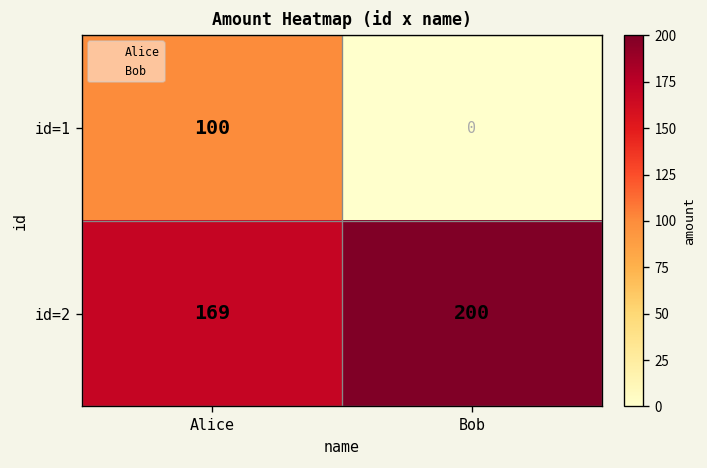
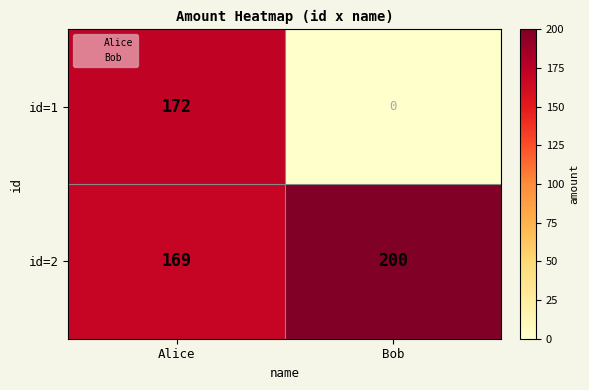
id=1, Alice: 100 -> 172
